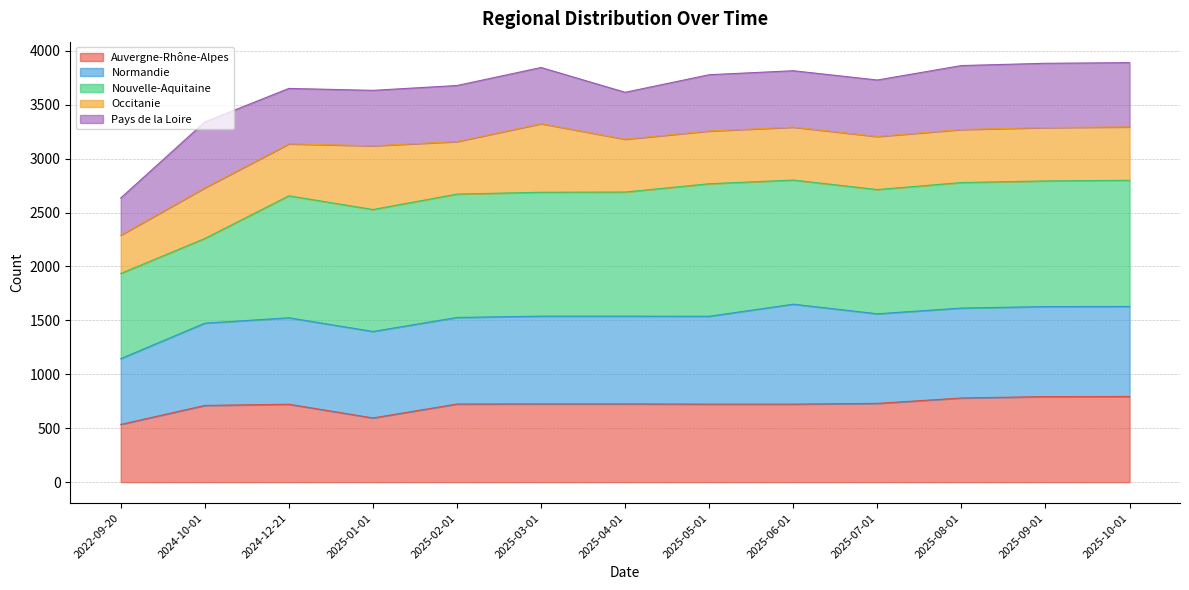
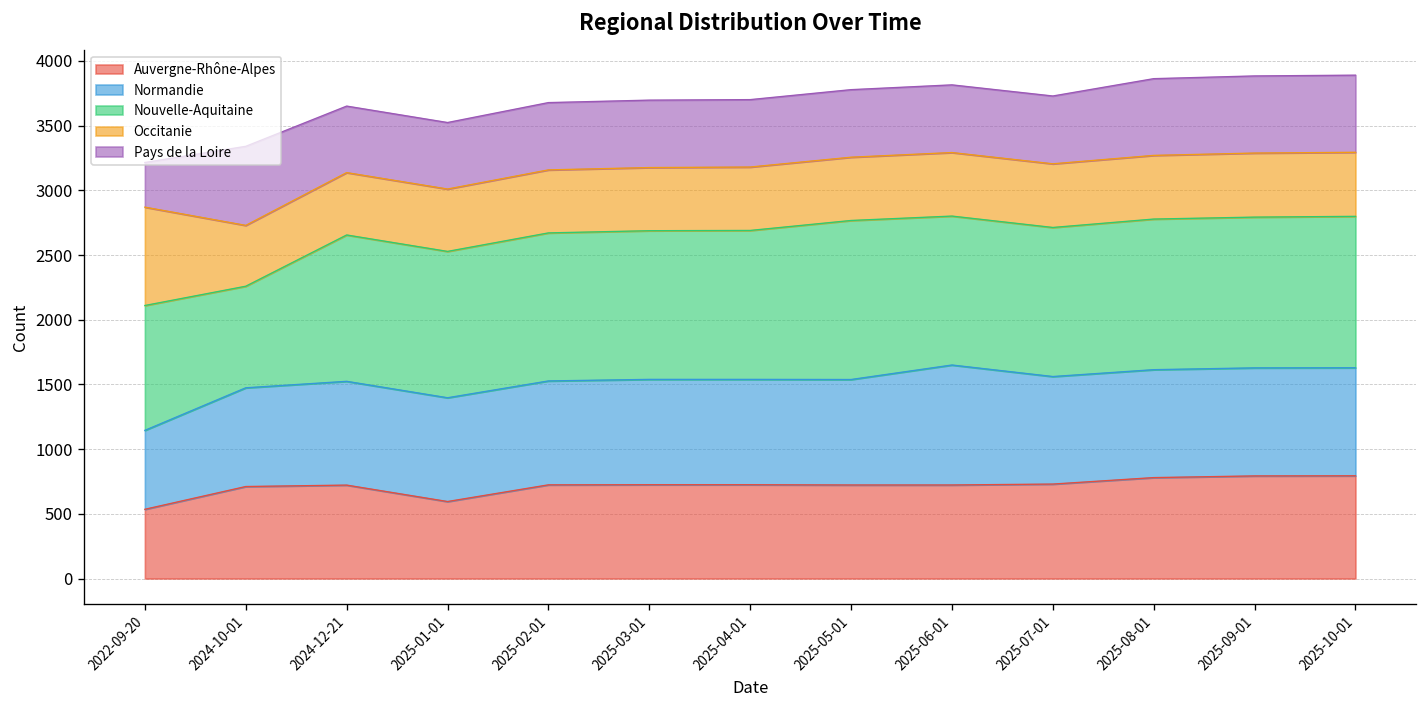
Nouvelle-Aquitaine, 2022-09-20: 790 -> 970
Occitanie, 2022-09-20: 360 -> 760
Occitanie, 2025-01-01: 590 -> 480
Occitanie, 2025-03-01: 640 -> 490
Pays de la Loire, 2025-04-01: 440 -> 520
